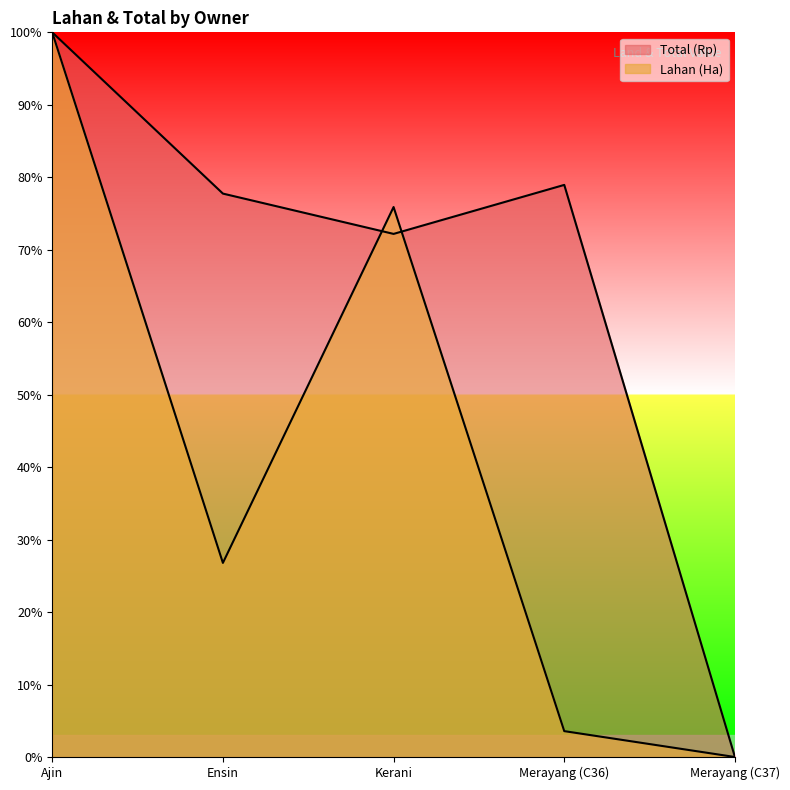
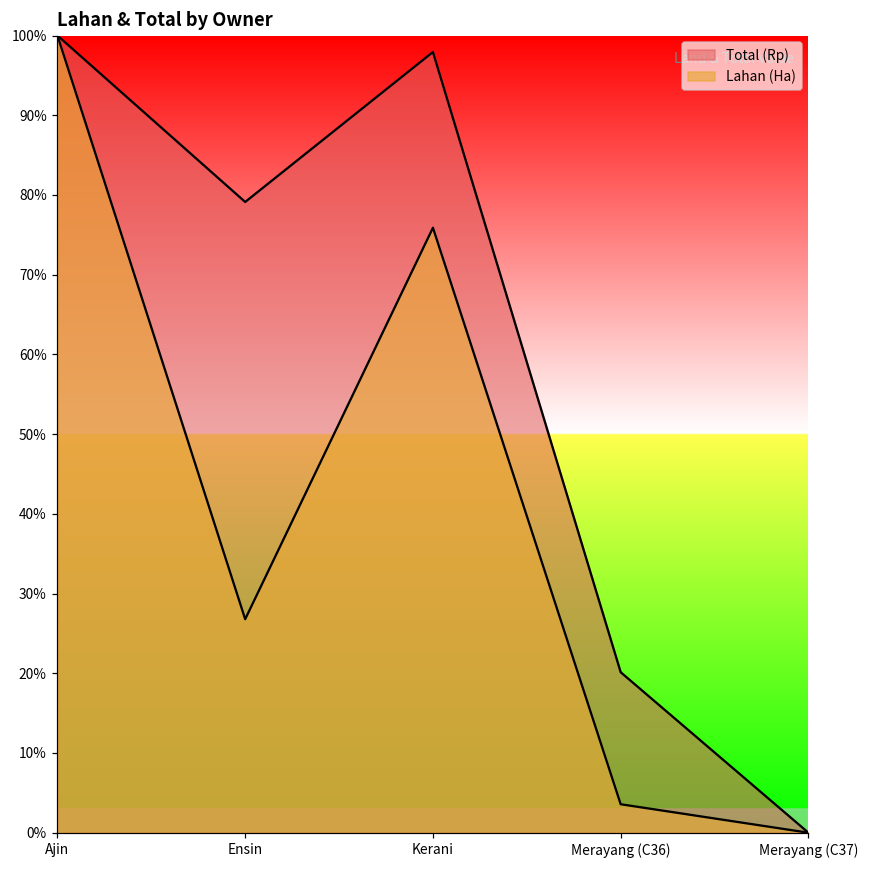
Total (Rp), Ensin: 78% -> 79%
Total (Rp), Kerani: 72% -> 98%
Total (Rp), Merayang (C36): 79% -> 20%
